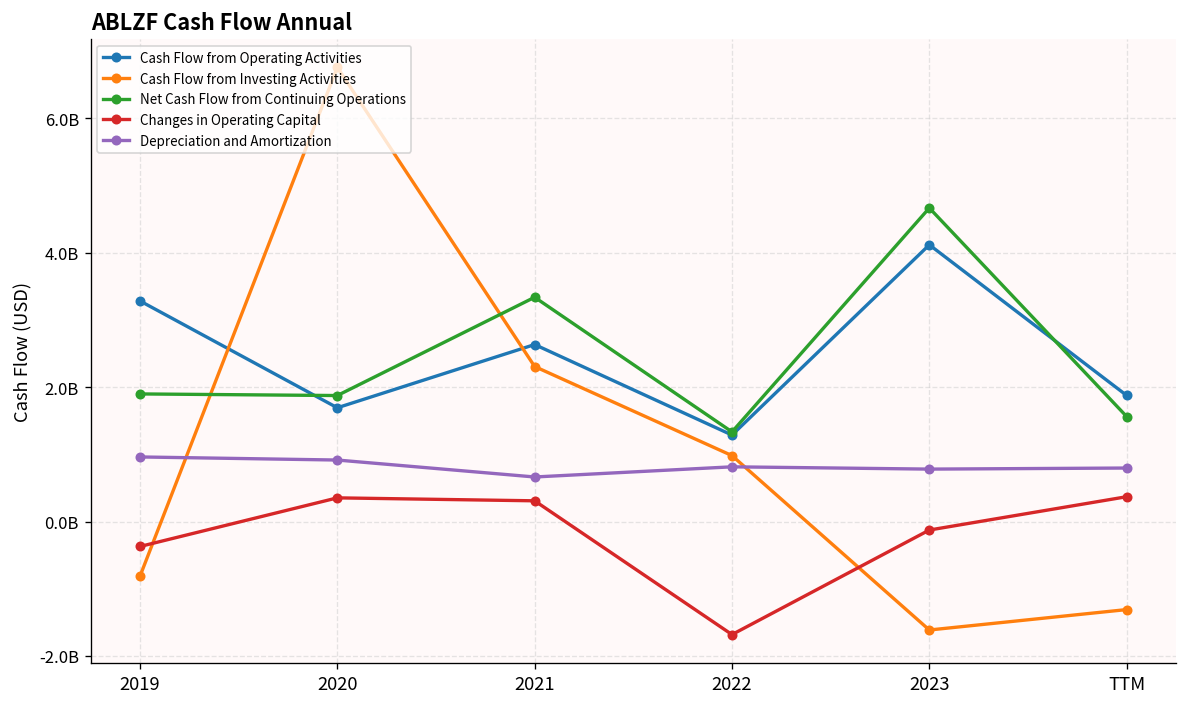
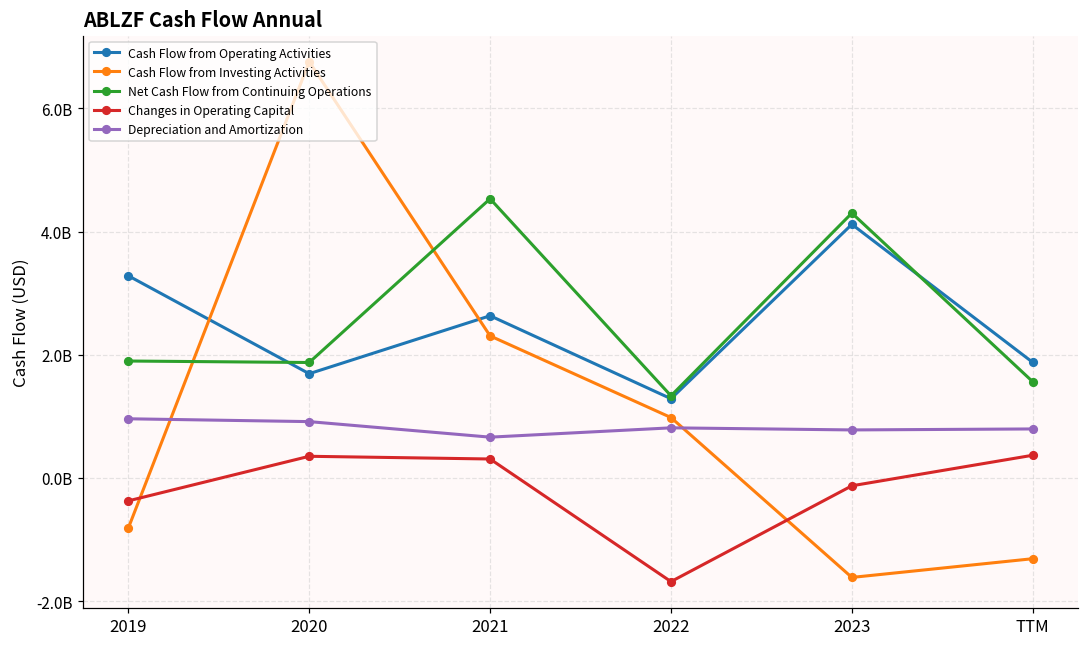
Net Cash Flow from Continuing Operations, 2021: 3300000000 -> 4500000000
Net Cash Flow from Continuing Operations, 2023: 4700000000 -> 4300000000
